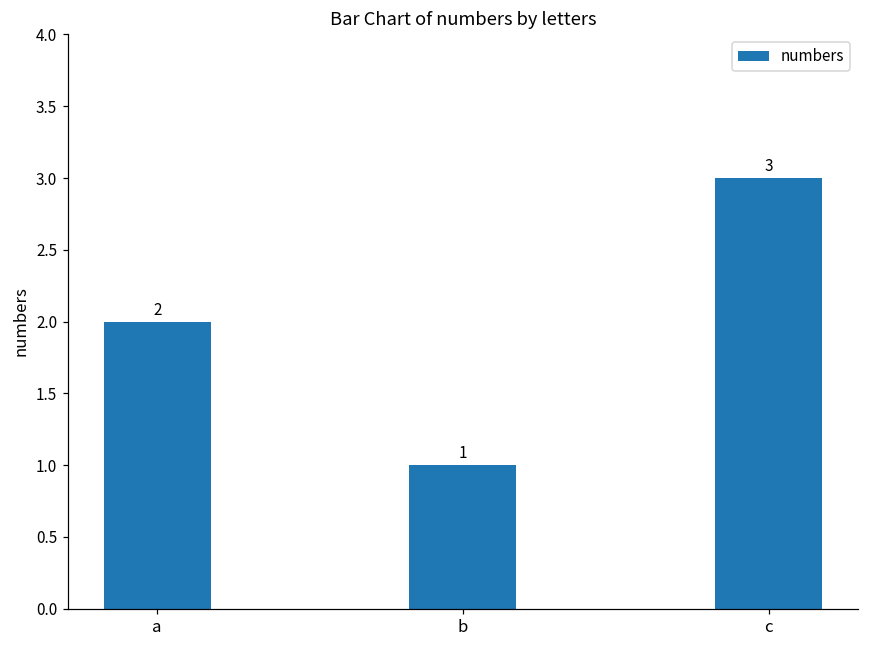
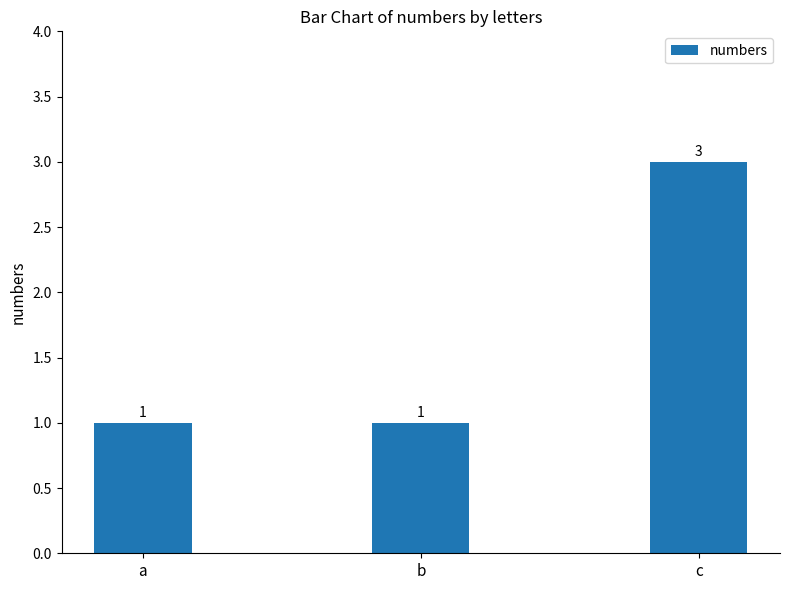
a: 2 -> 1
